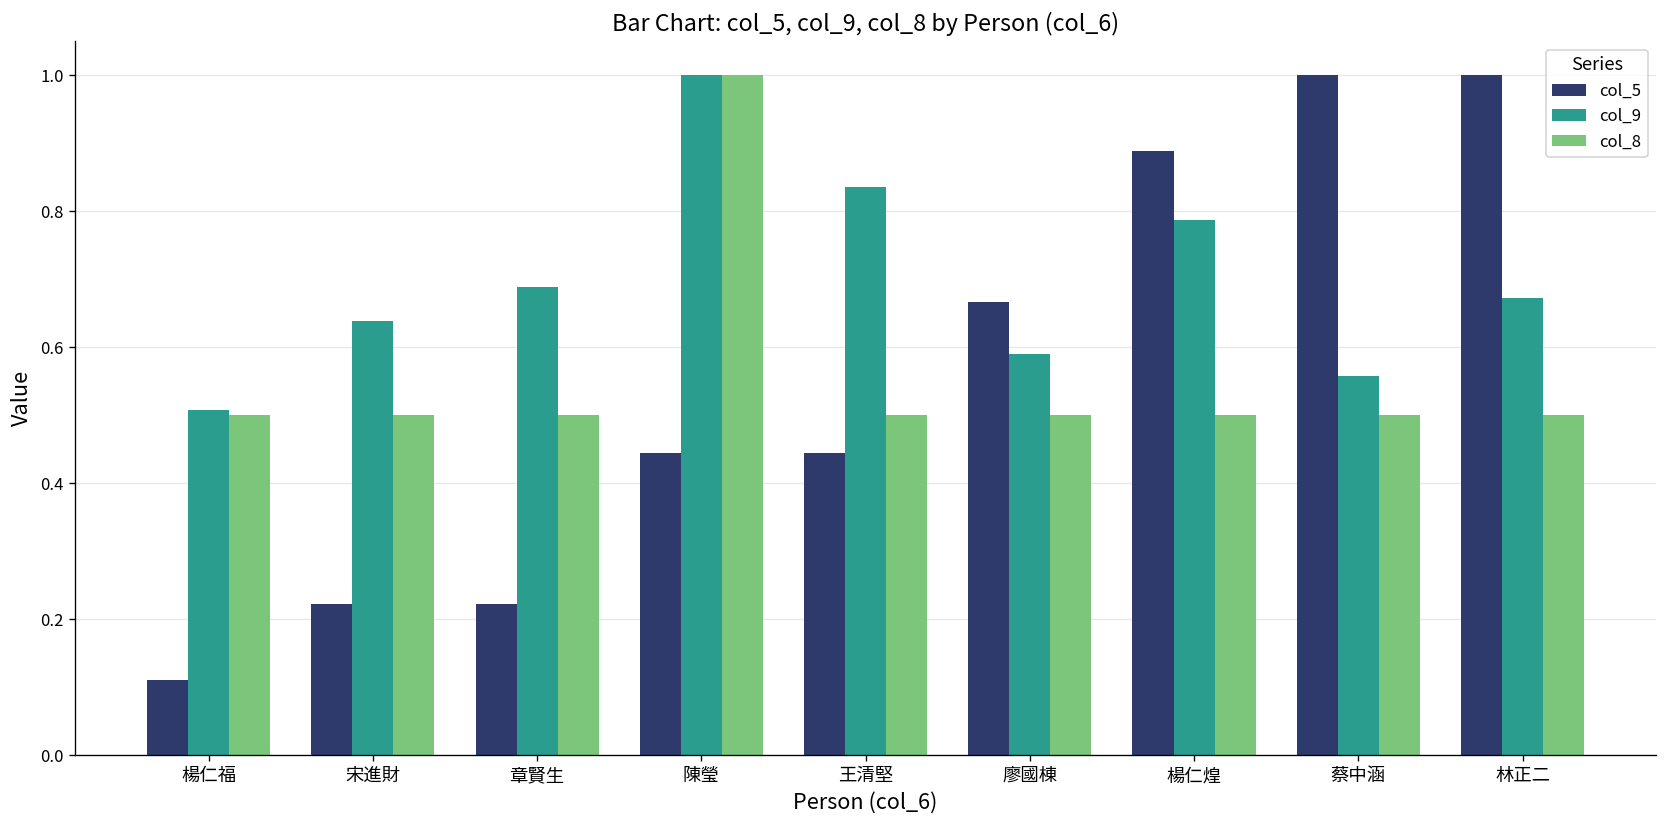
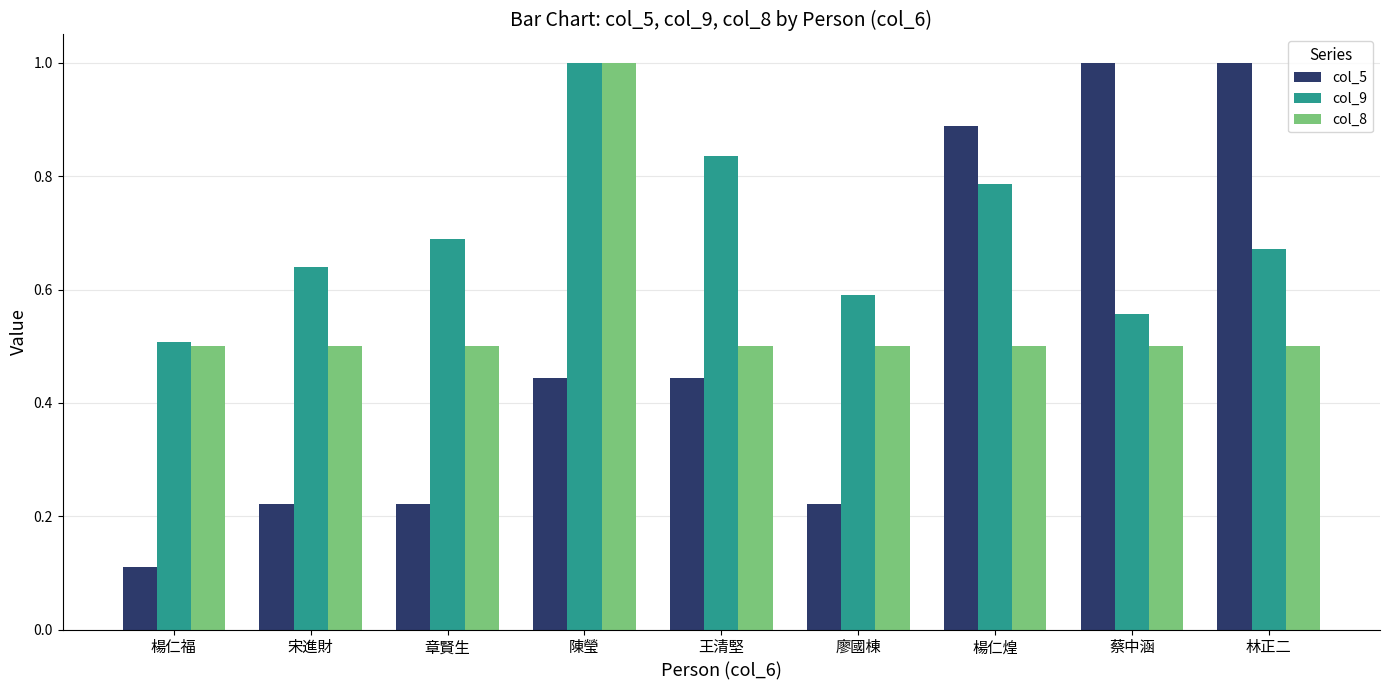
col_5, 廖國棟: 0.67 -> 0.22
